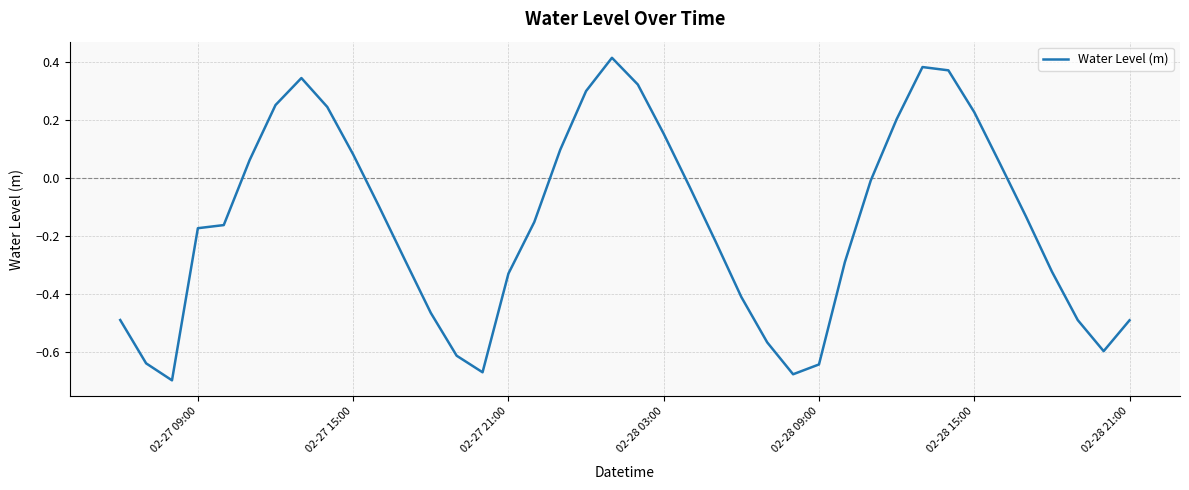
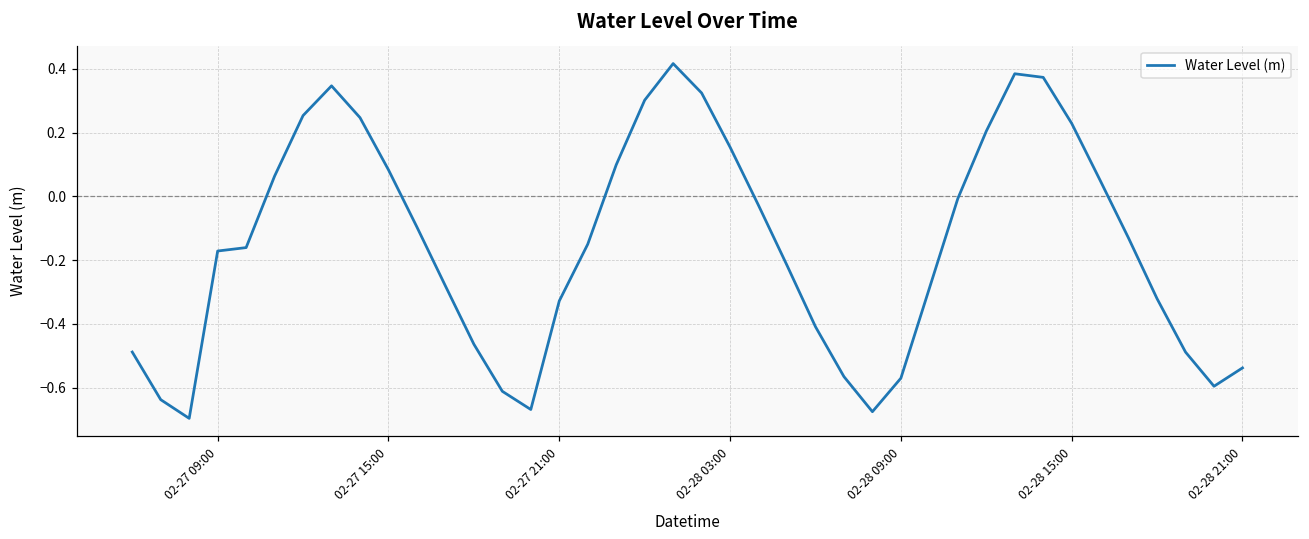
02-28 09:00: -0.64 -> -0.57
02-28 21:00: -0.49 -> -0.54
